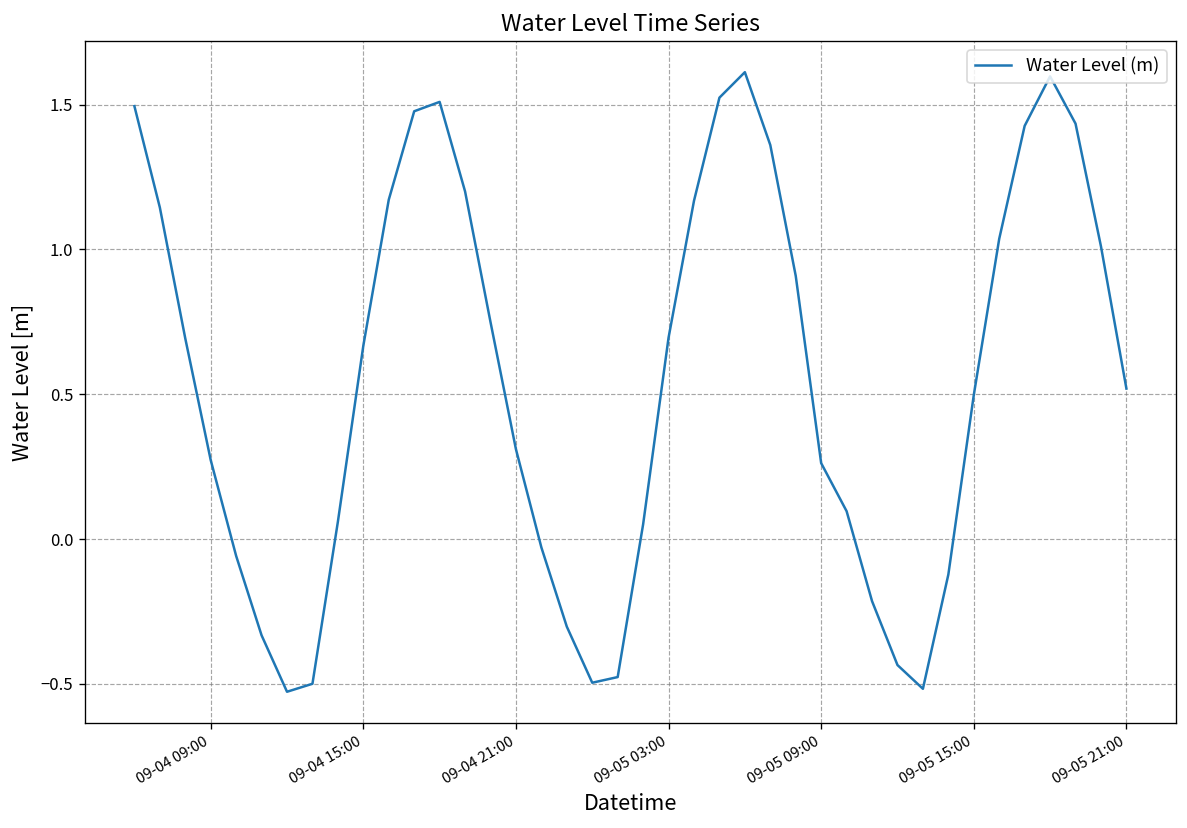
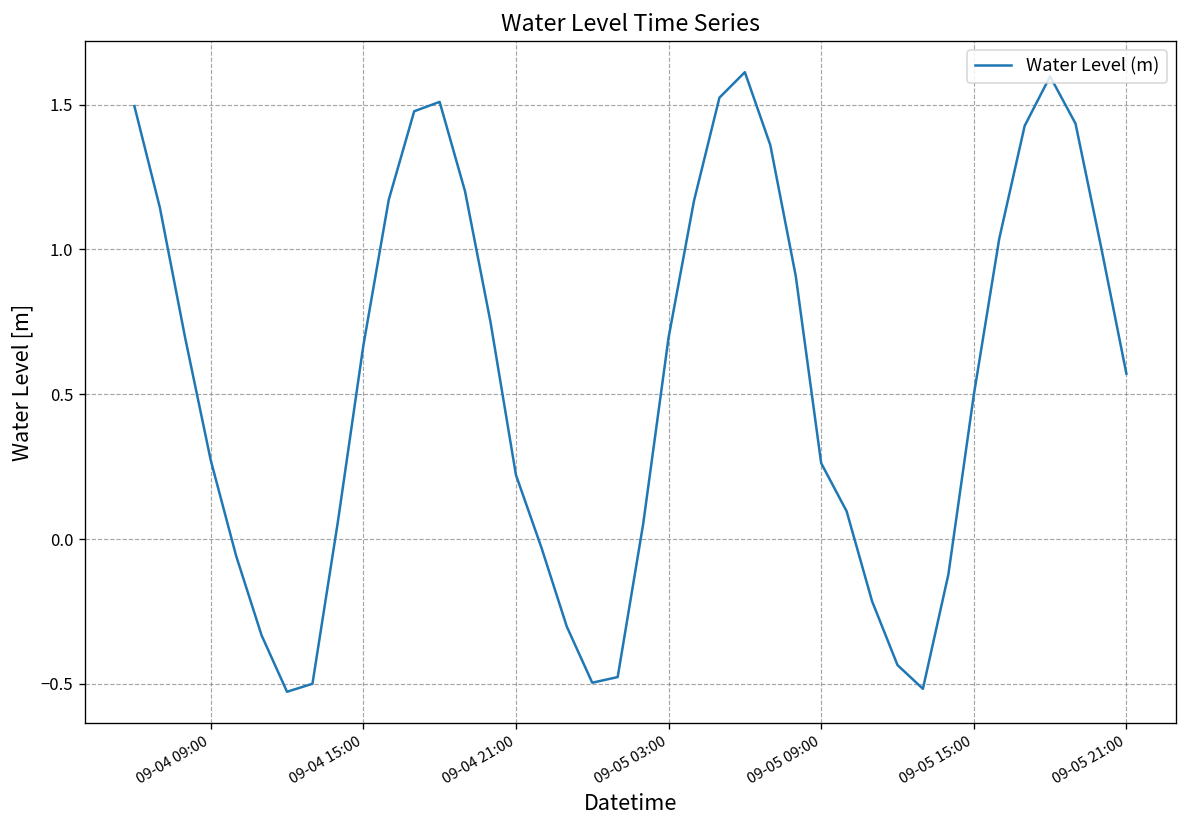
09-04 21:00: 0.31 -> 0.22
09-05 21:00: 0.52 -> 0.57
